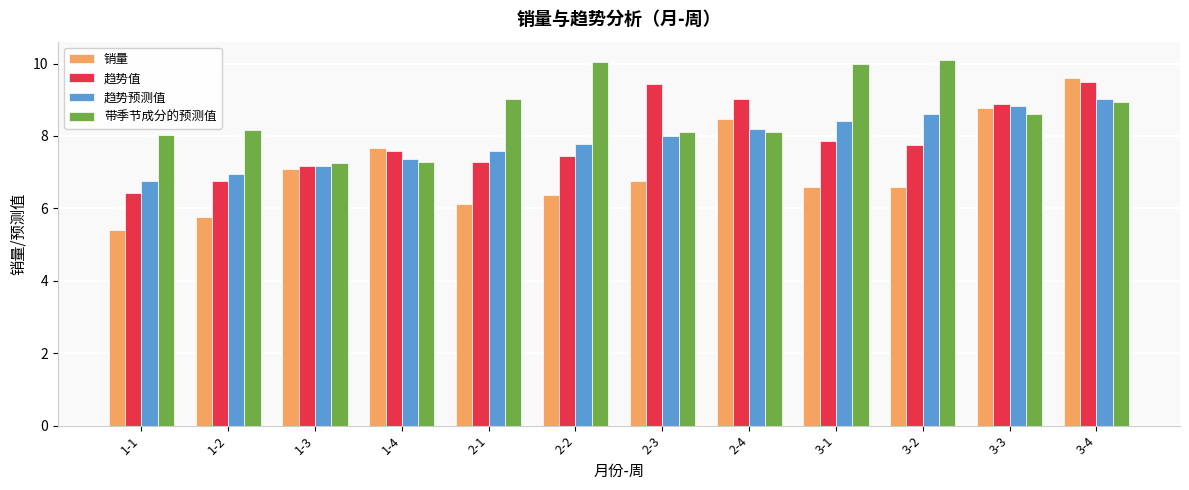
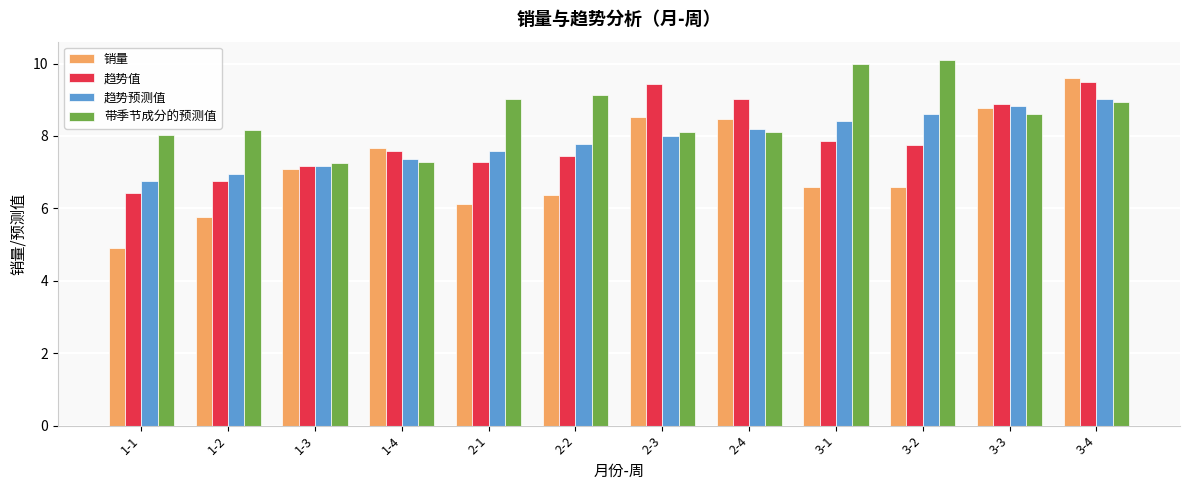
销量, 1-1: 5.4 -> 4.9
带季节成分的预测值, 2-2: 10.1 -> 9.1
销量, 2-3: 6.8 -> 8.5
